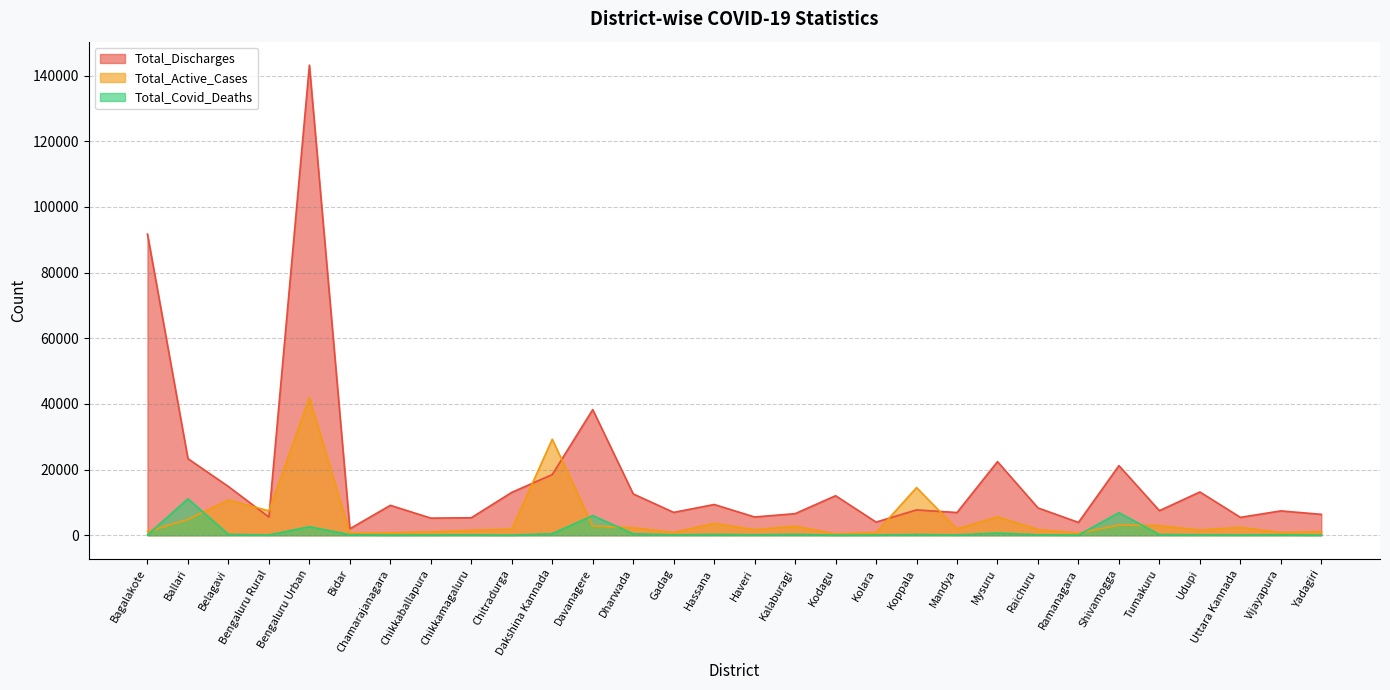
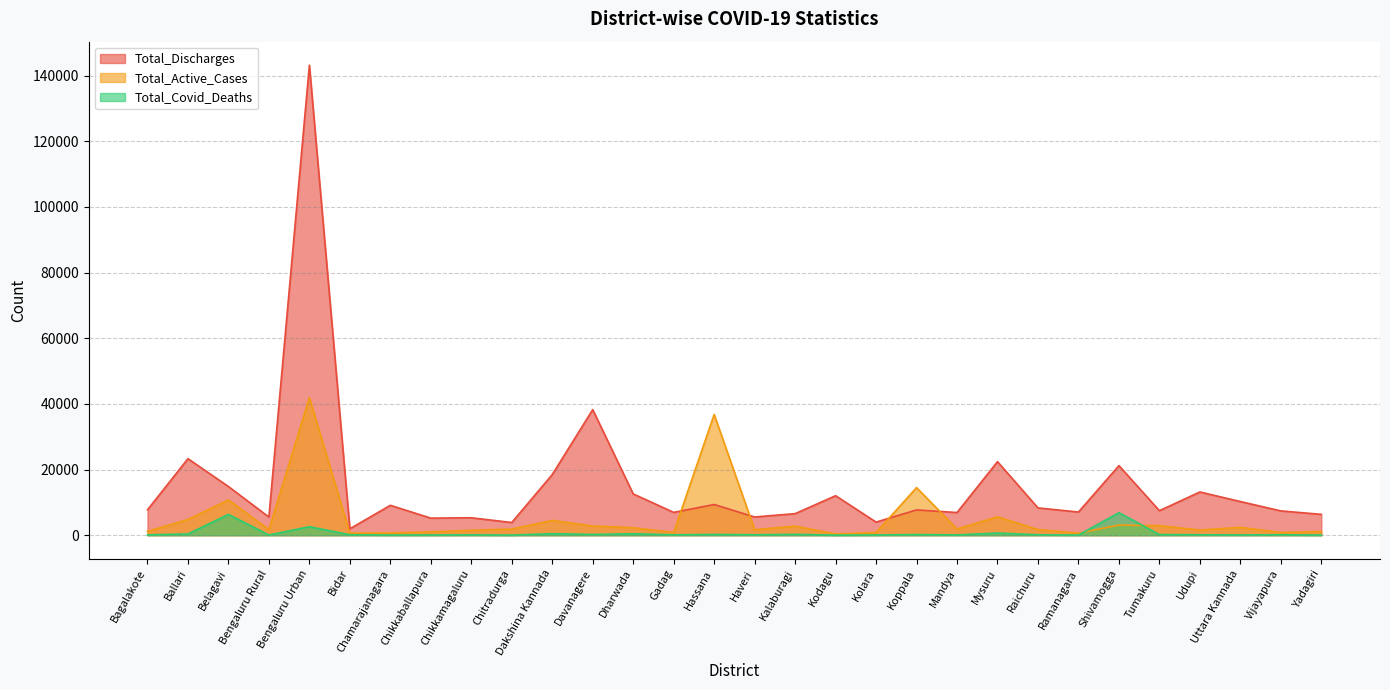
Total_Discharges, Bagalakote: 92000 -> 8000
Total_Covid_Deaths, Ballari: 11000 -> 0
Total_Covid_Deaths, Belagavi: 0 -> 6000
Total_Active_Cases, Bengaluru Rural: 7000 -> 2000
Total_Discharges, Chitradurga: 13000 -> 4000
Total_Active_Cases, Dakshina Kannada: 29000 -> 5000
Total_Covid_Deaths, Davanagere: 6000 -> 0
Total_Active_Cases, Hassana: 4000 -> 37000
Total_Discharges, Ramanagara: 4000 -> 7000
Total_Discharges, Uttara Kannada: 5000 -> 10000
